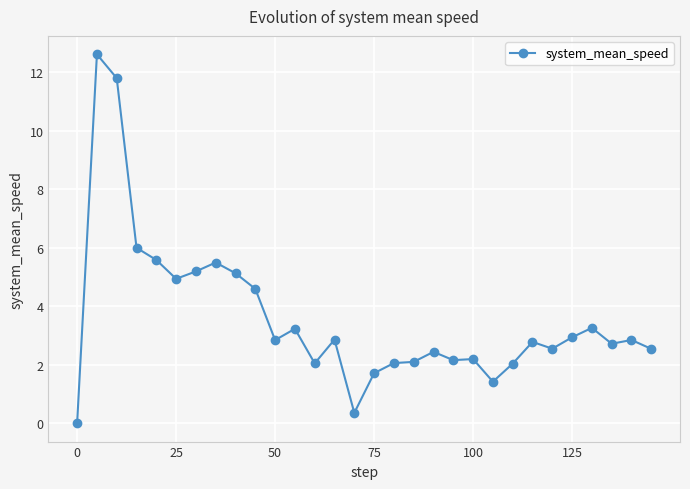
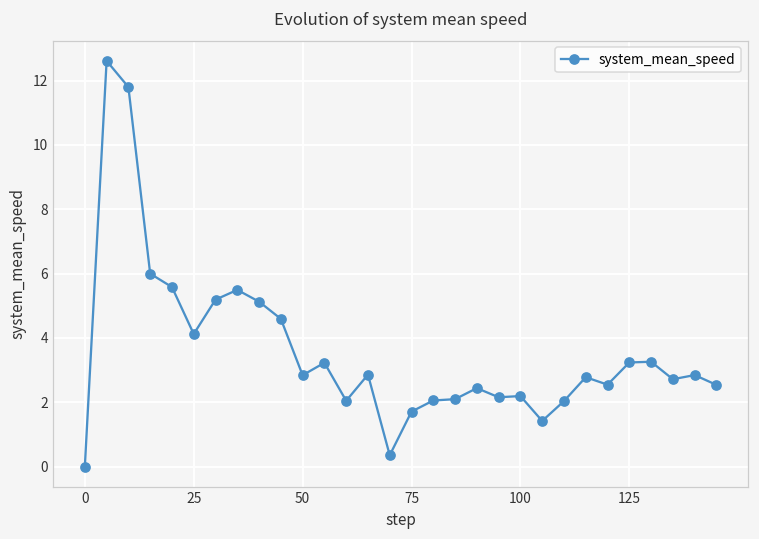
25: 4.9 -> 4.1
125: 2.9 -> 3.2
